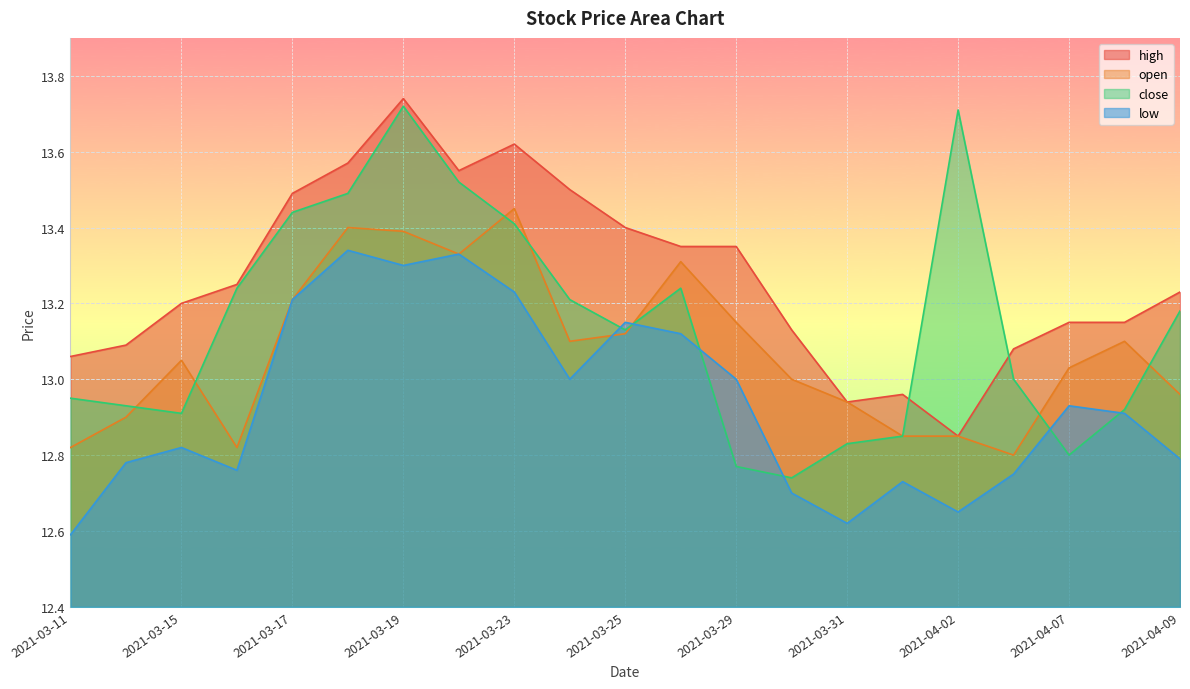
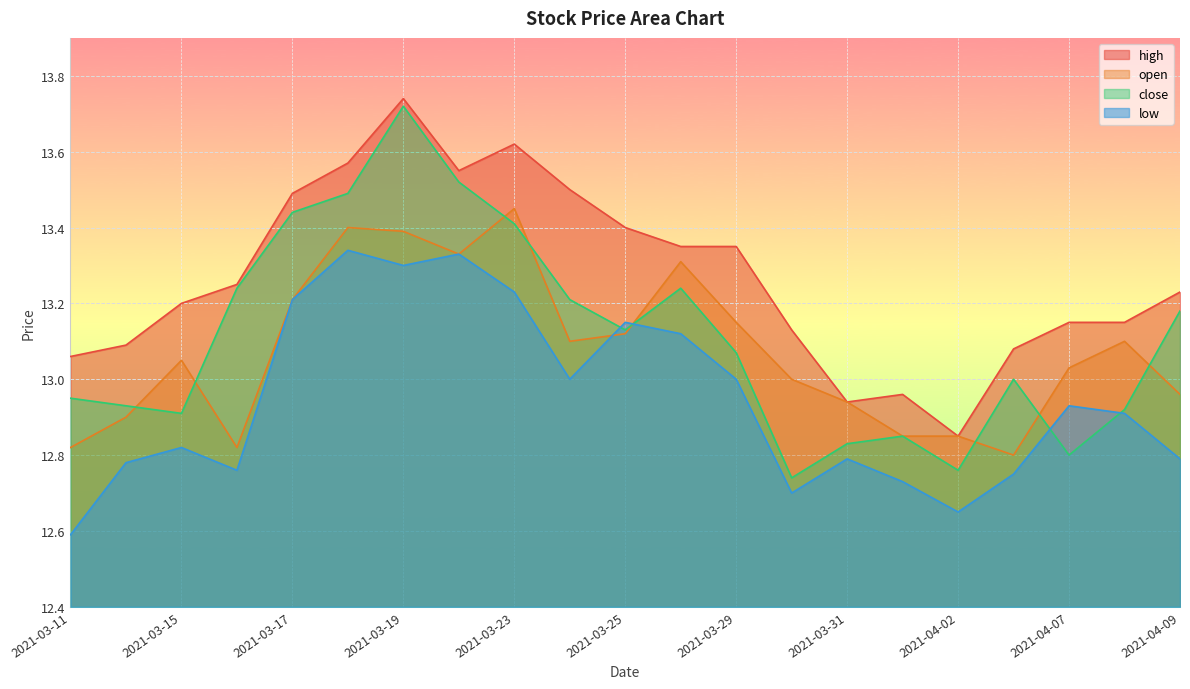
close, 2021-03-29: 12.77 -> 13.07
low, 2021-03-31: 12.62 -> 12.79
close, 2021-04-02: 13.71 -> 12.76
